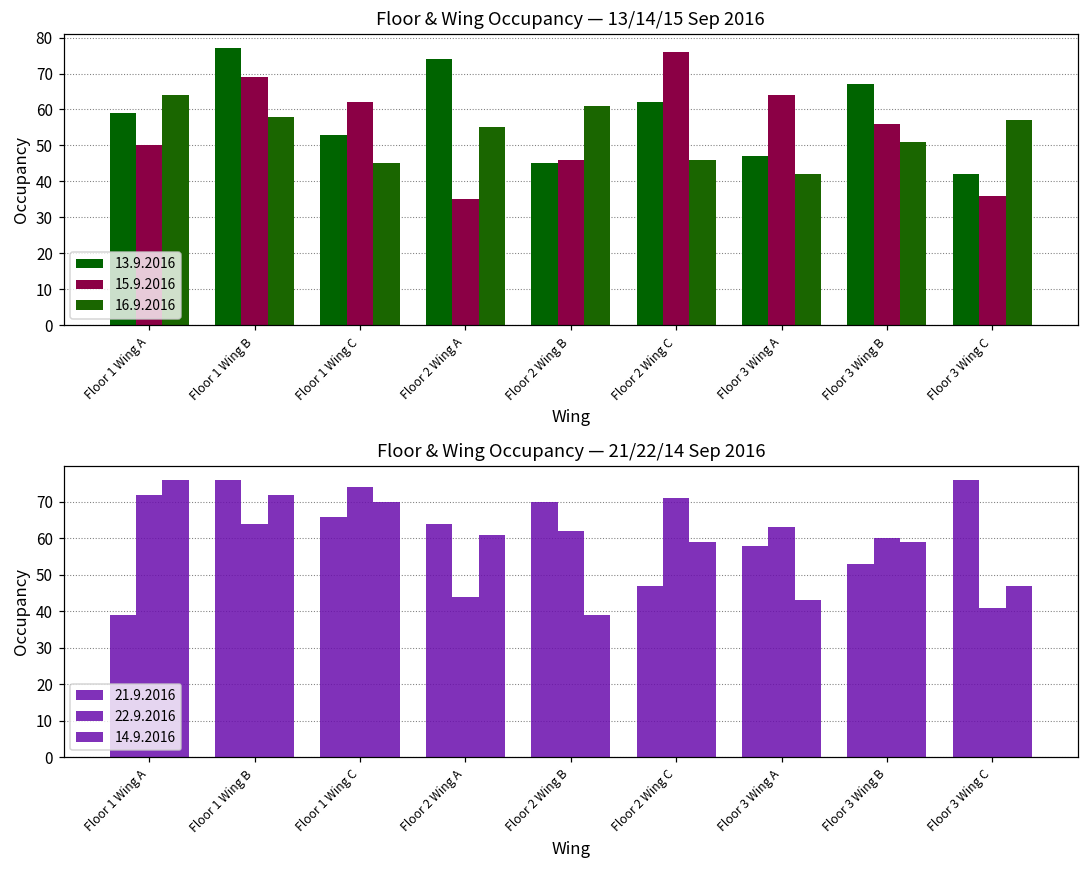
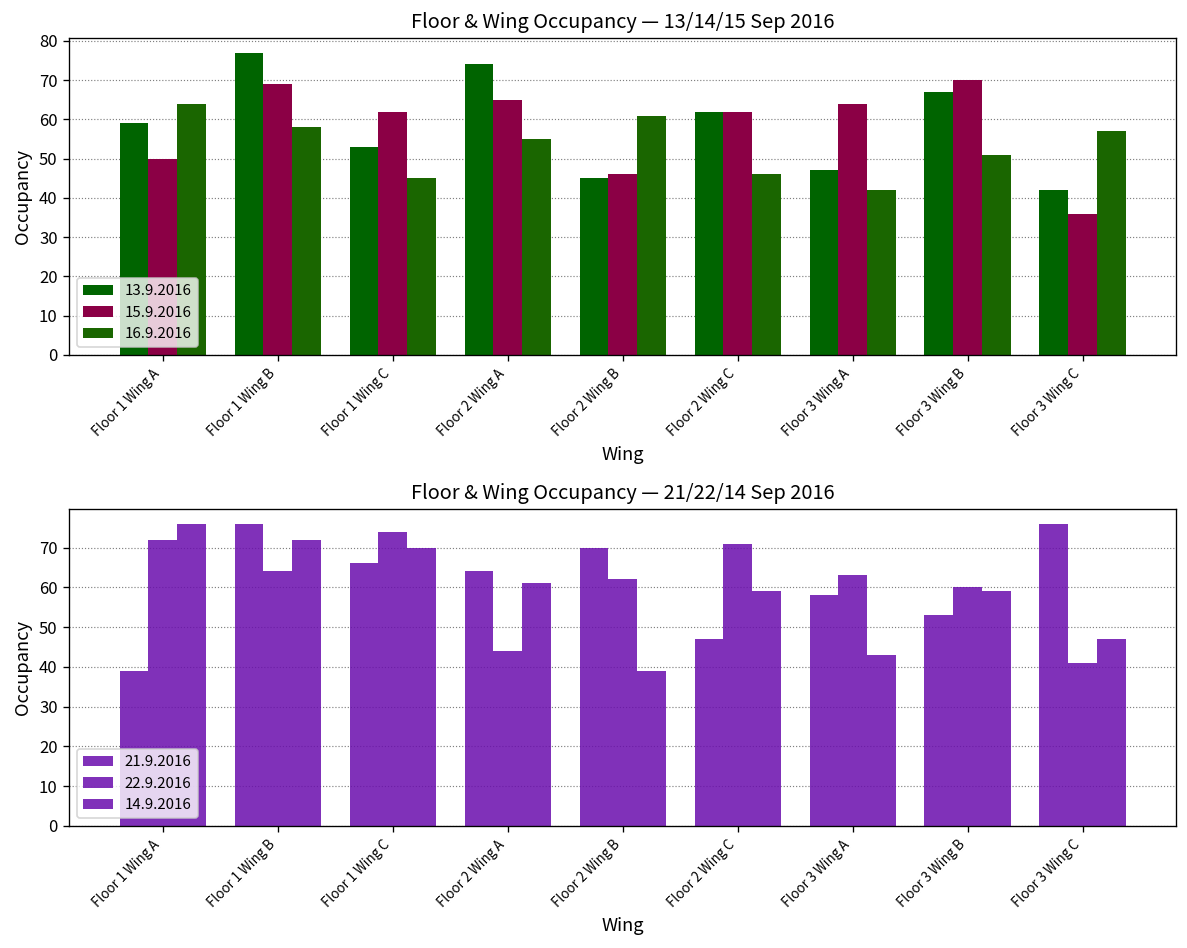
Floor & Wing Occupancy — 13/14/15 Sep 2016, 15.9.2016, Floor 2 Wing A: 35 -> 65
Floor & Wing Occupancy — 13/14/15 Sep 2016, 15.9.2016, Floor 2 Wing C: 76 -> 62
Floor & Wing Occupancy — 13/14/15 Sep 2016, 15.9.2016, Floor 3 Wing B: 56 -> 70
